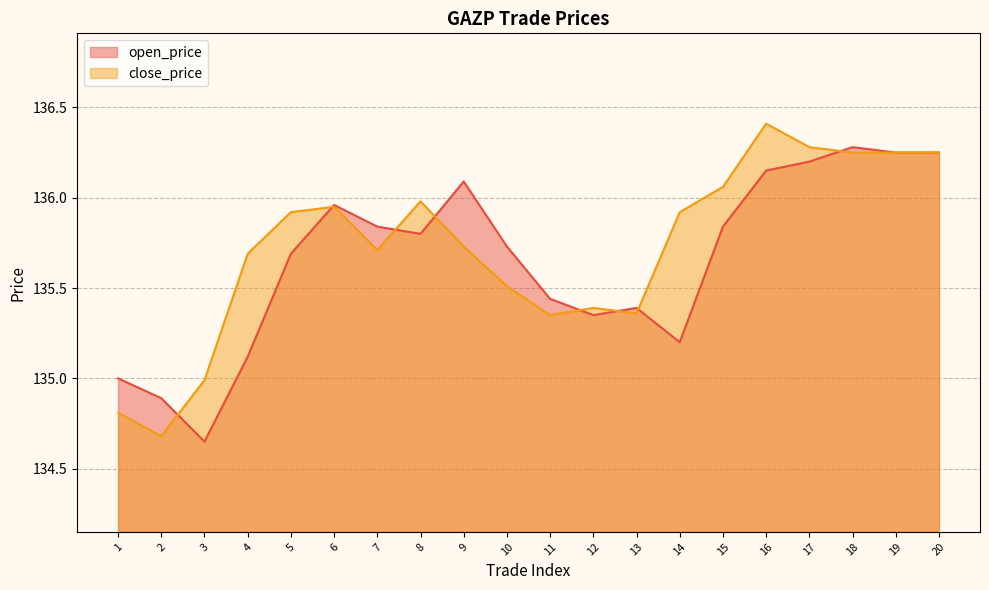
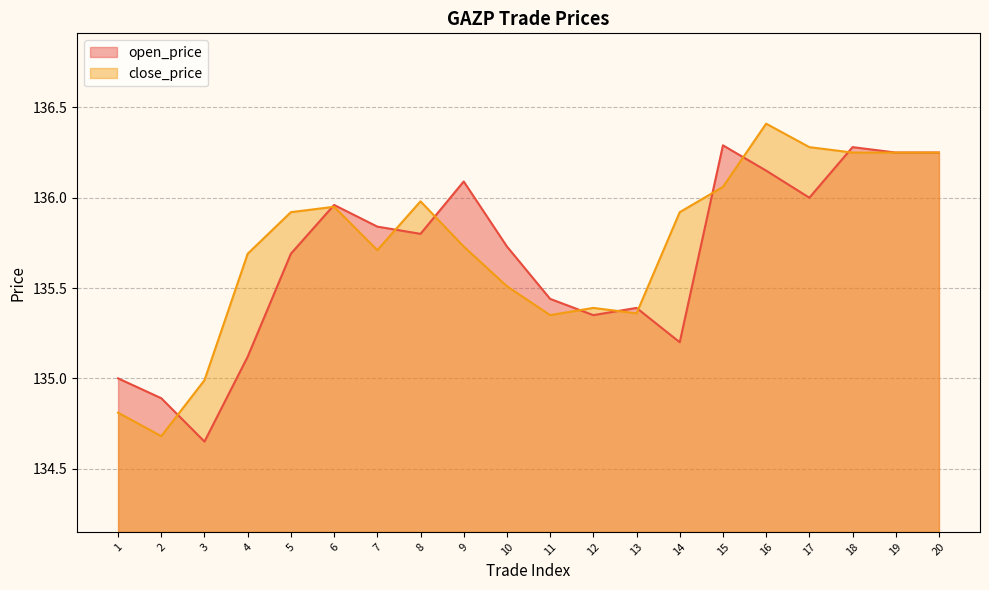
open_price, 15: 135.84 -> 136.29
open_price, 17: 136.2 -> 136.0
